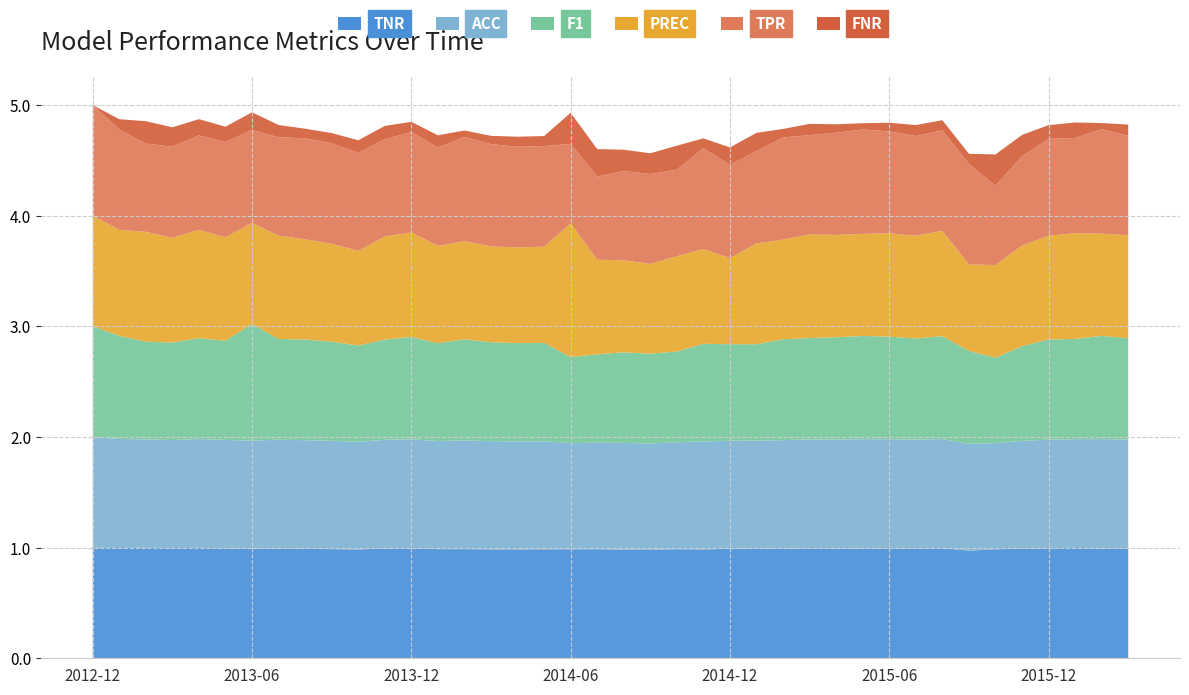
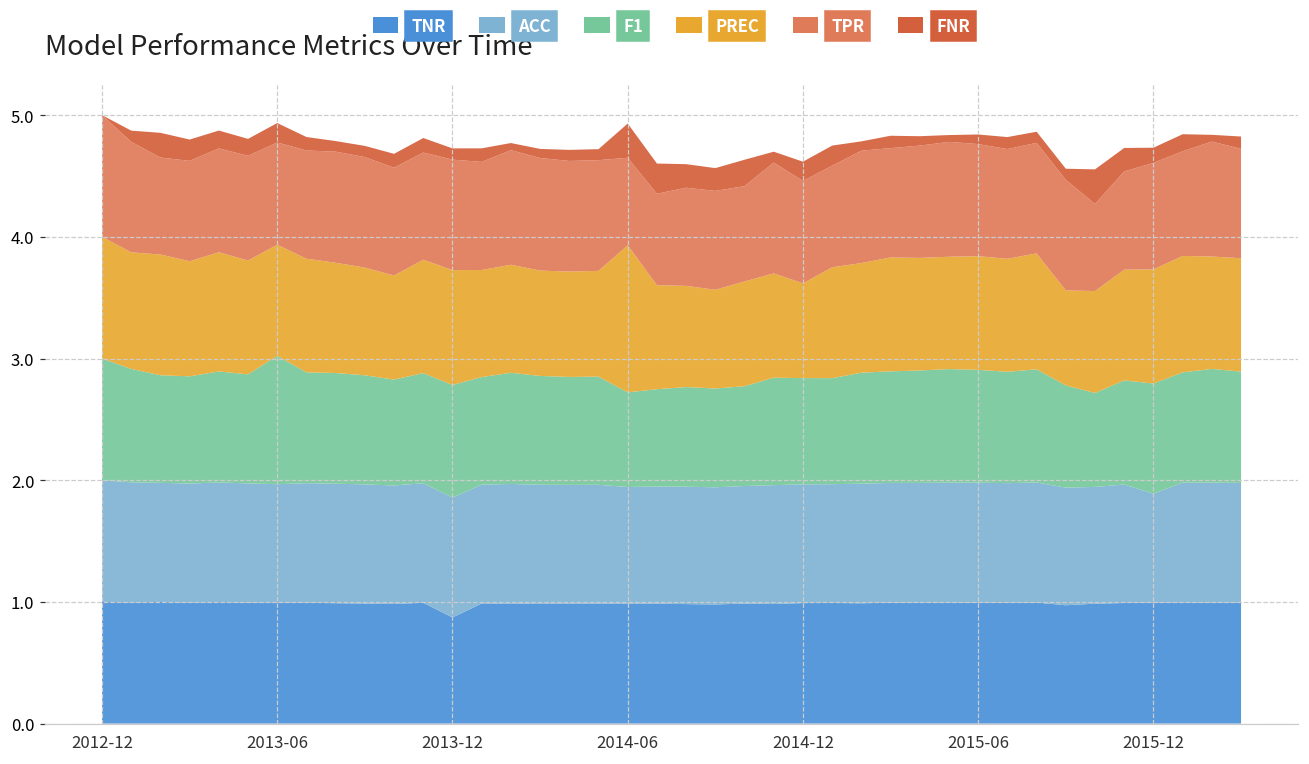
TNR, 2013-12: 0.99 -> 0.87
ACC, 2015-12: 0.98 -> 0.90
